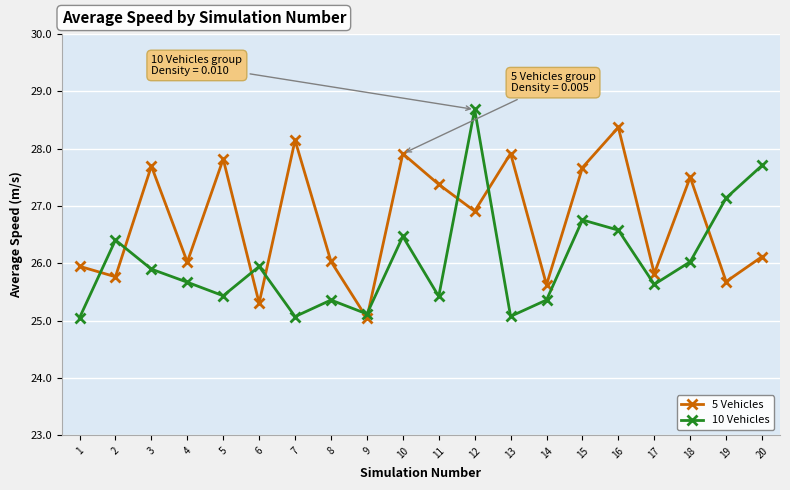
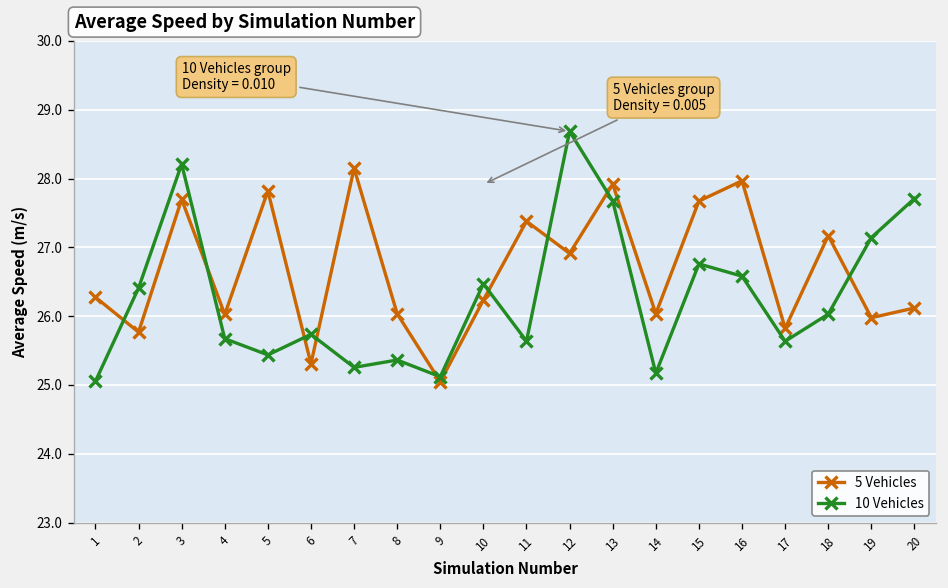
5 Vehicles, 1: 26.0 -> 26.3
10 Vehicles, 3: 25.9 -> 28.2
10 Vehicles, 6: 25.9 -> 25.7
10 Vehicles, 7: 25.1 -> 25.3
5 Vehicles, 10: 27.9 -> 26.2
10 Vehicles, 11: 25.4 -> 25.6
10 Vehicles, 13: 25.1 -> 27.7
5 Vehicles, 14: 25.6 -> 26.0
10 Vehicles, 14: 25.4 -> 25.2
5 Vehicles, 16: 28.4 -> 28.0
5 Vehicles, 18: 27.5 -> 27.2
5 Vehicles, 19: 25.7 -> 26.0
